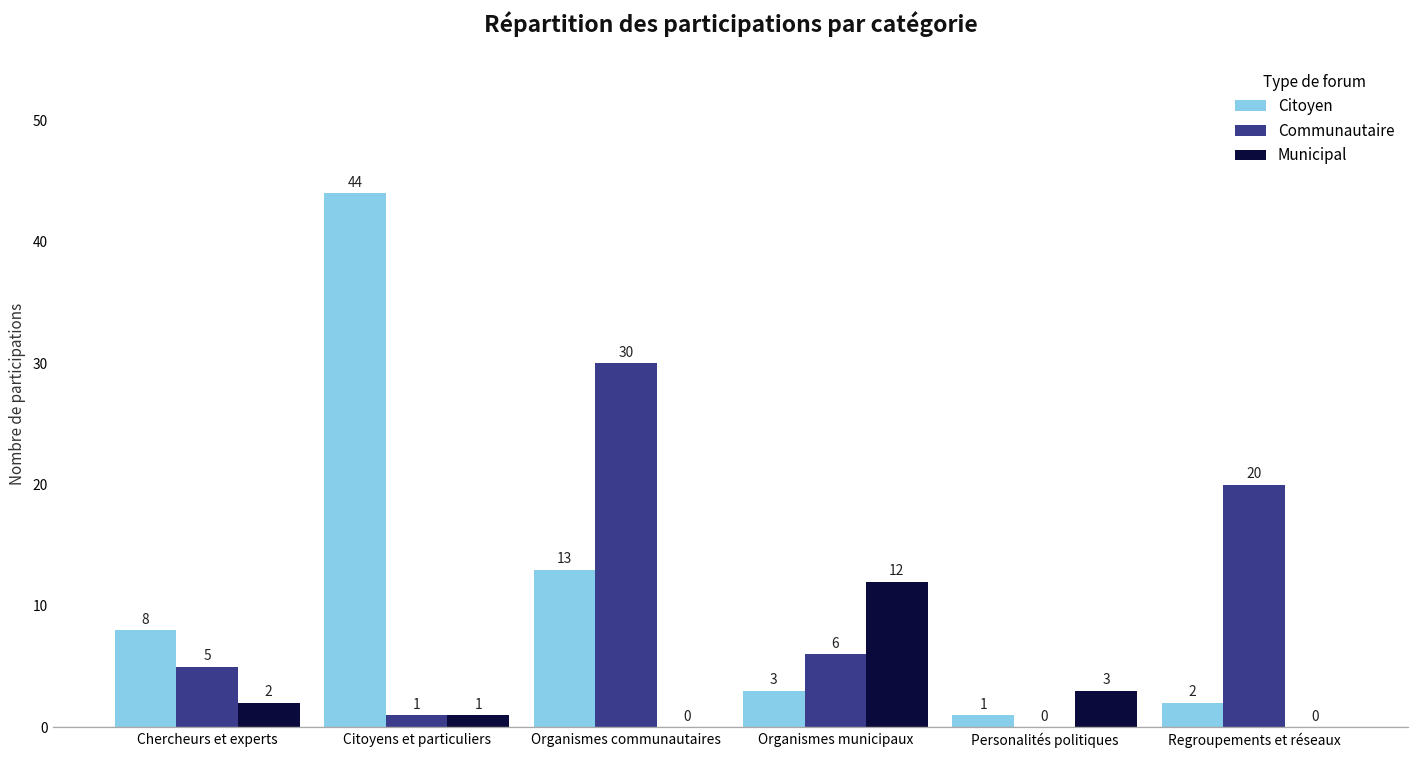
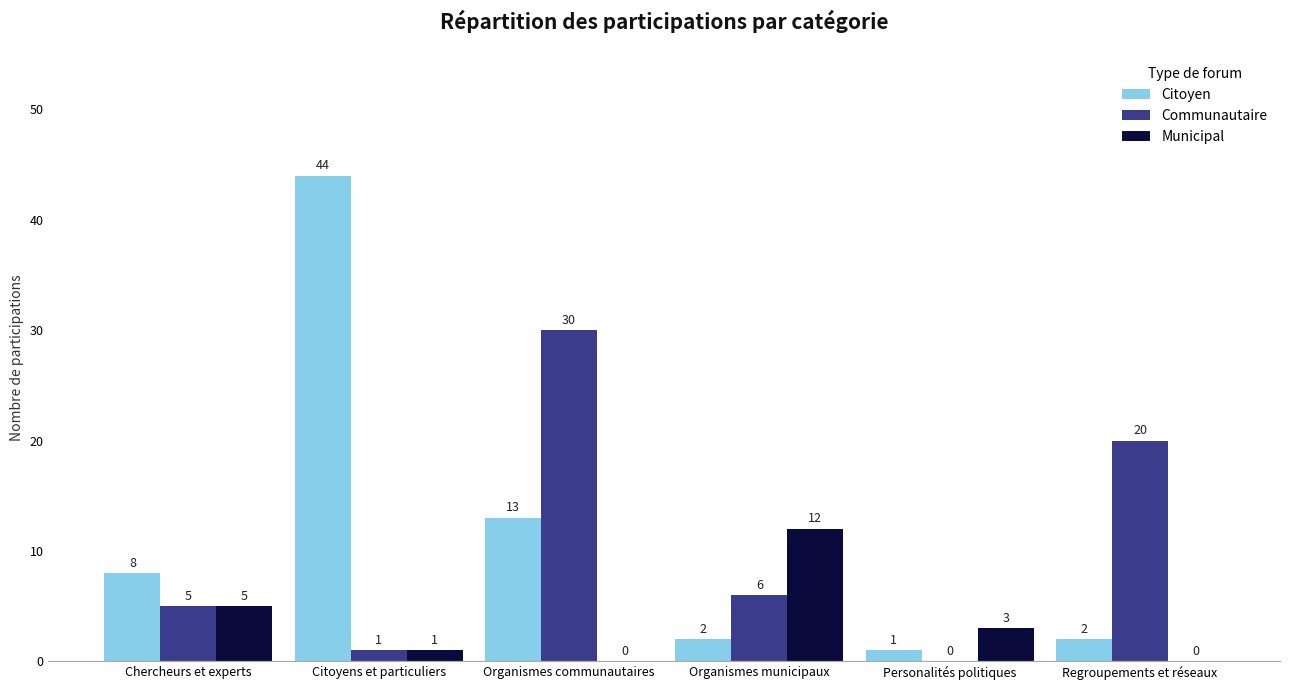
Municipal, Chercheurs et experts: 2 -> 5
Citoyen, Organismes municipaux: 3 -> 2
